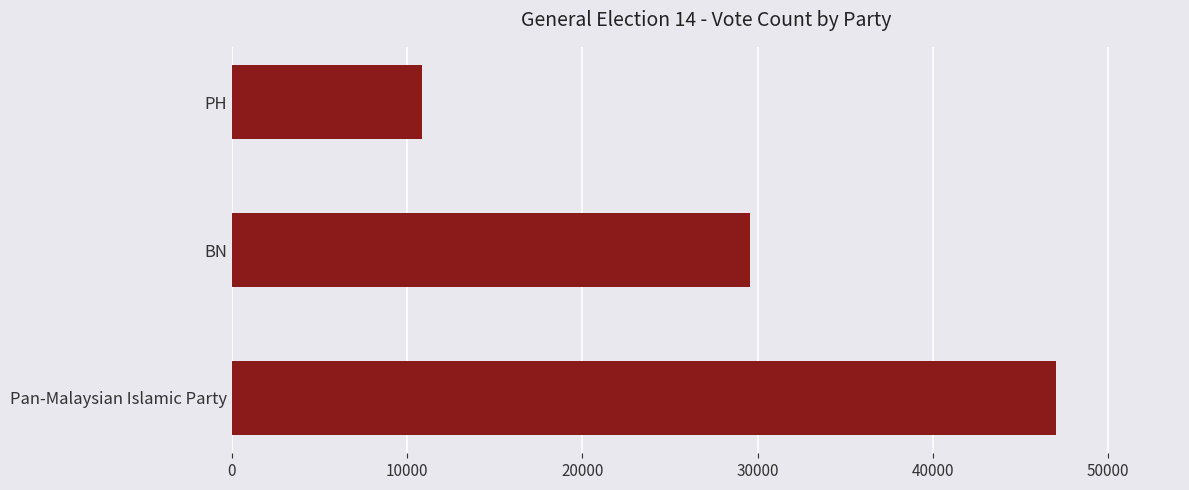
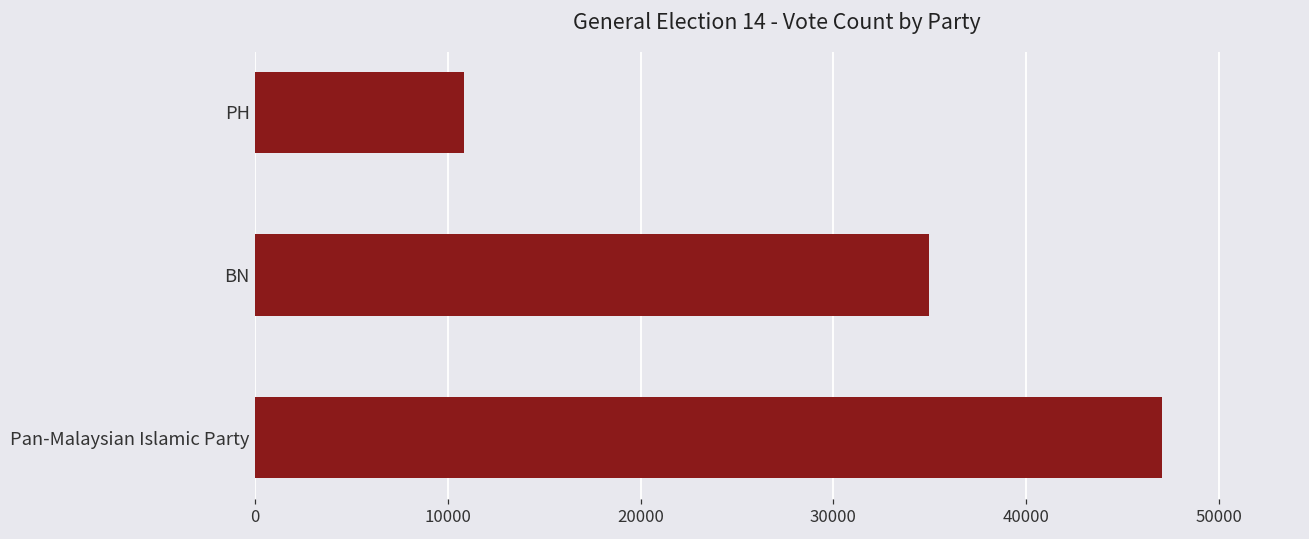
BN: 29500 -> 35000
